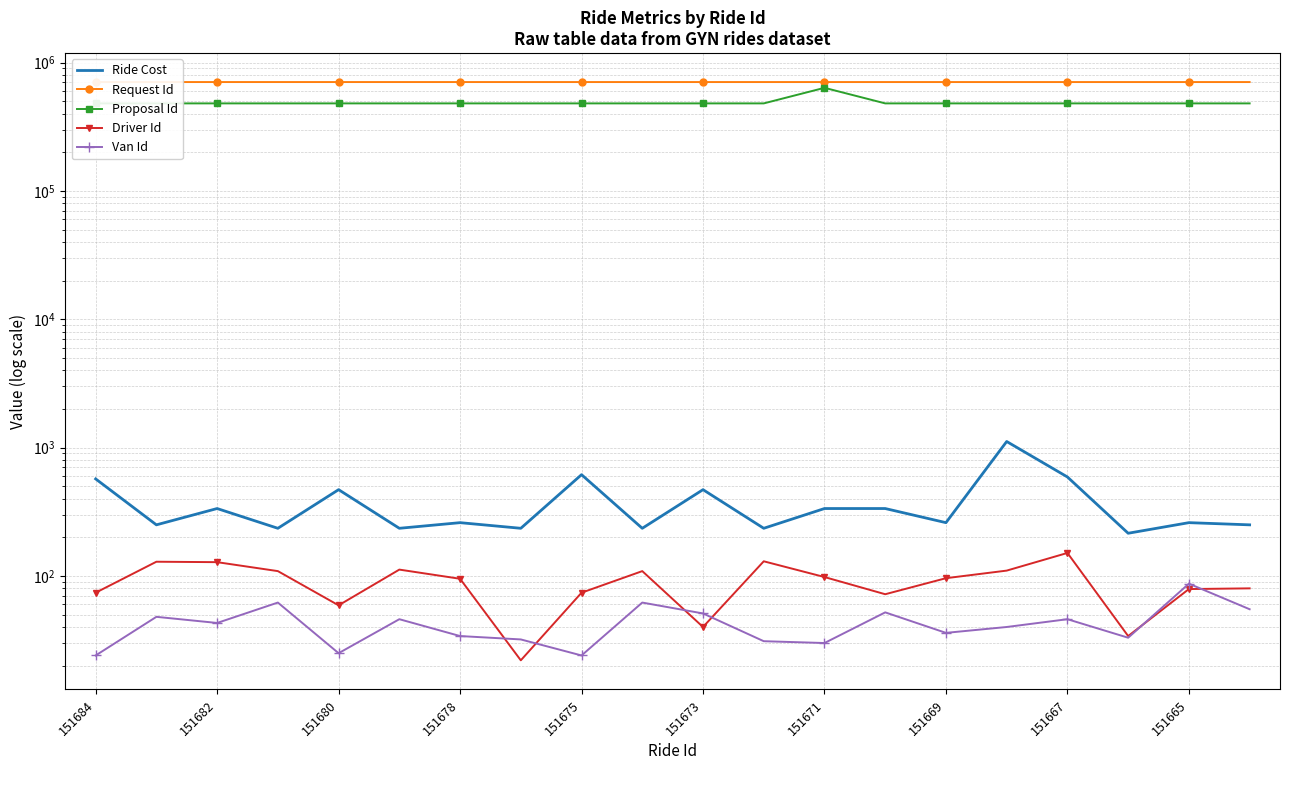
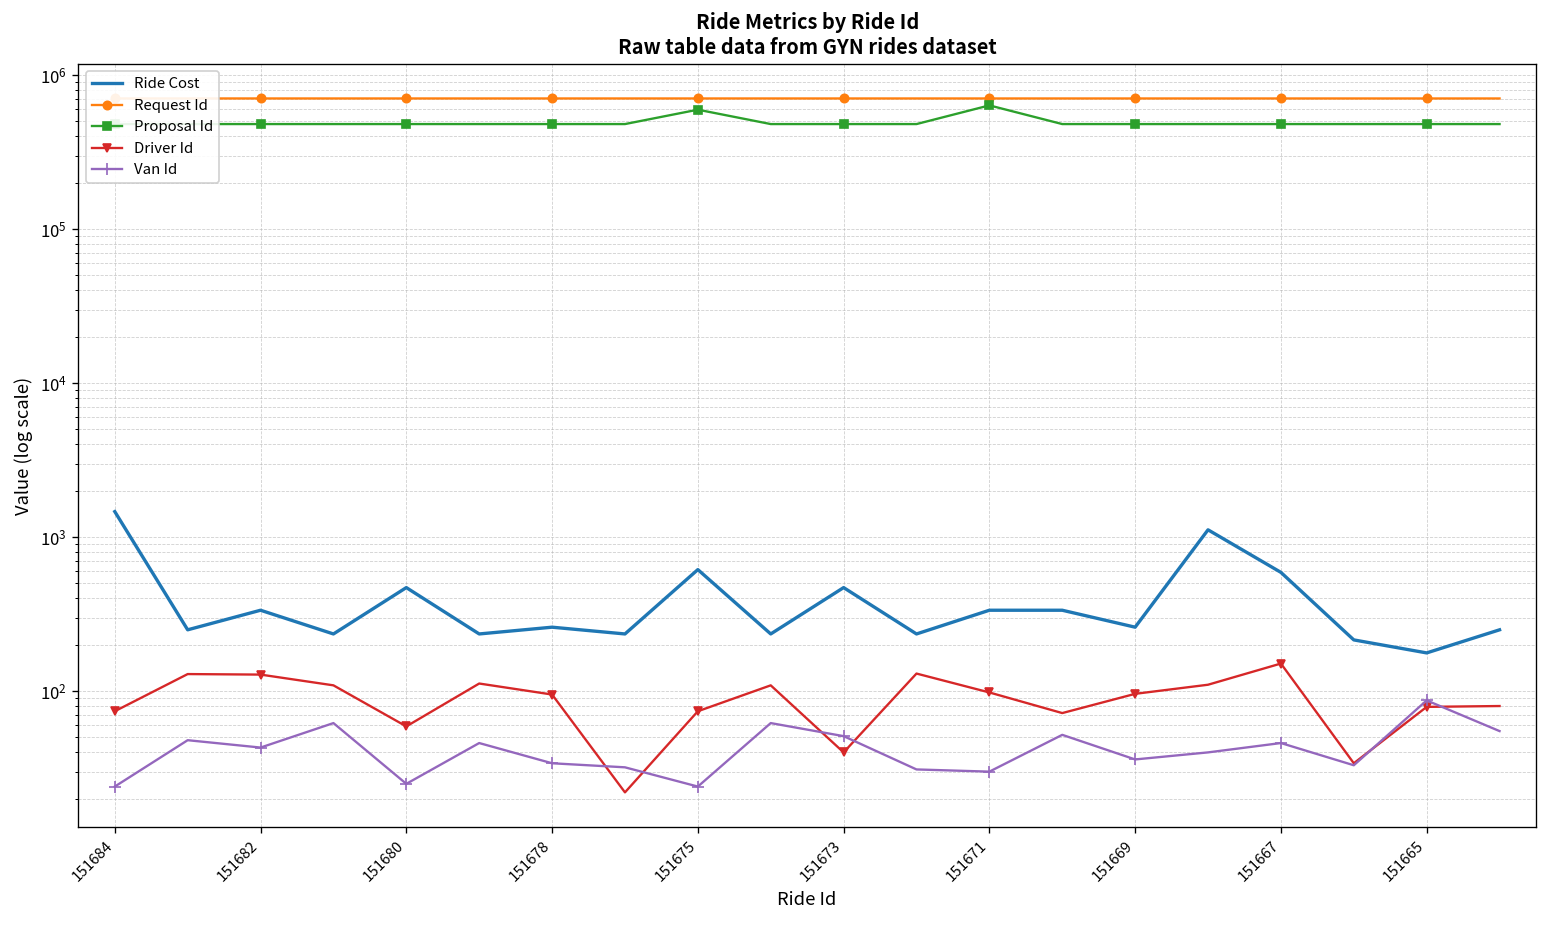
Ride Cost, 151684: 600 -> 1500
Proposal Id, 151675: 480000 -> 600000
Ride Cost, 151665: 260 -> 180
